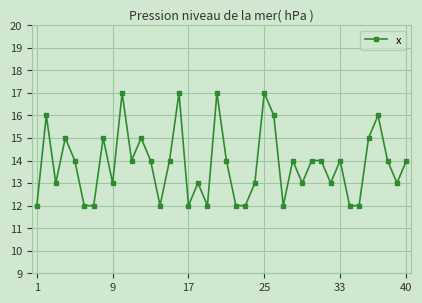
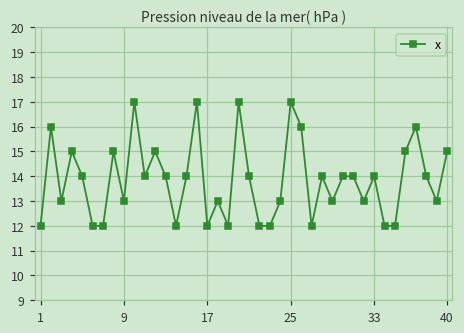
40: 14 -> 15
